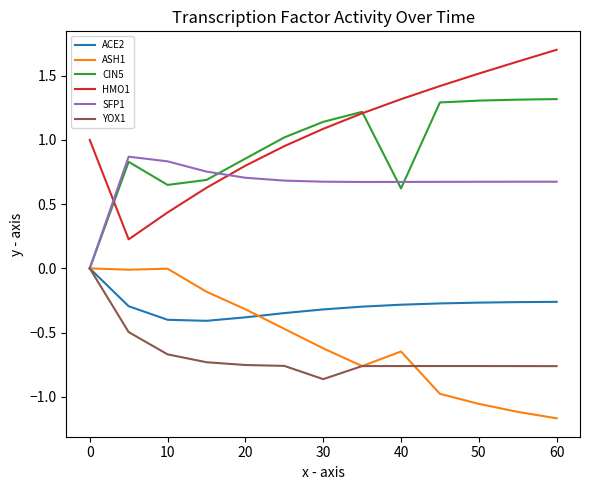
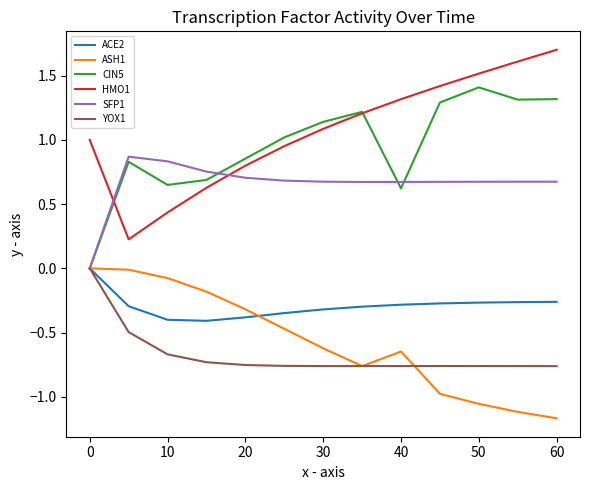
ASH1, 10: 0.00 -> -0.08
YOX1, 30: -0.86 -> -0.76
CIN5, 50: 1.31 -> 1.41
